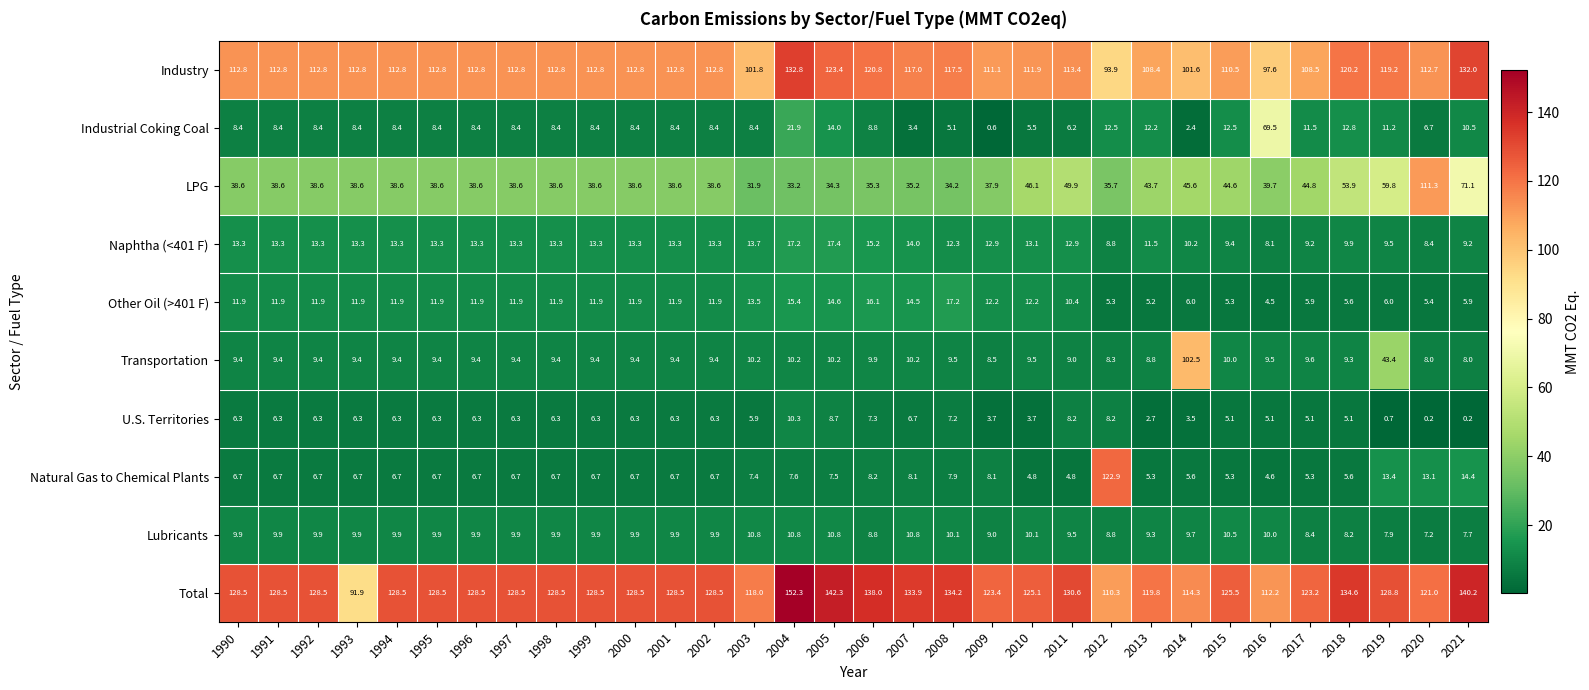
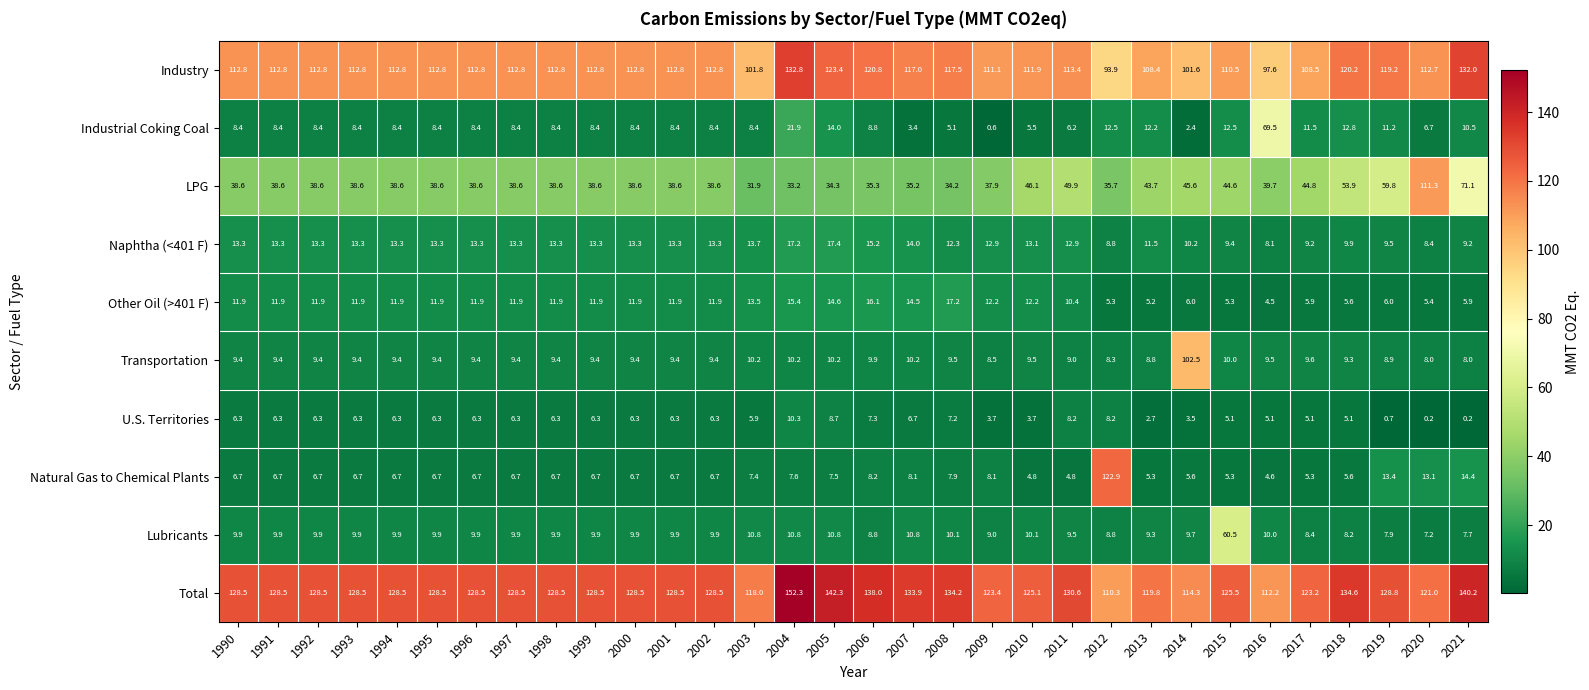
Transportation, 2019: 43.4 -> 8.9
Lubricants, 2015: 10.5 -> 60.5
Total, 1993: 91.9 -> 128.5
